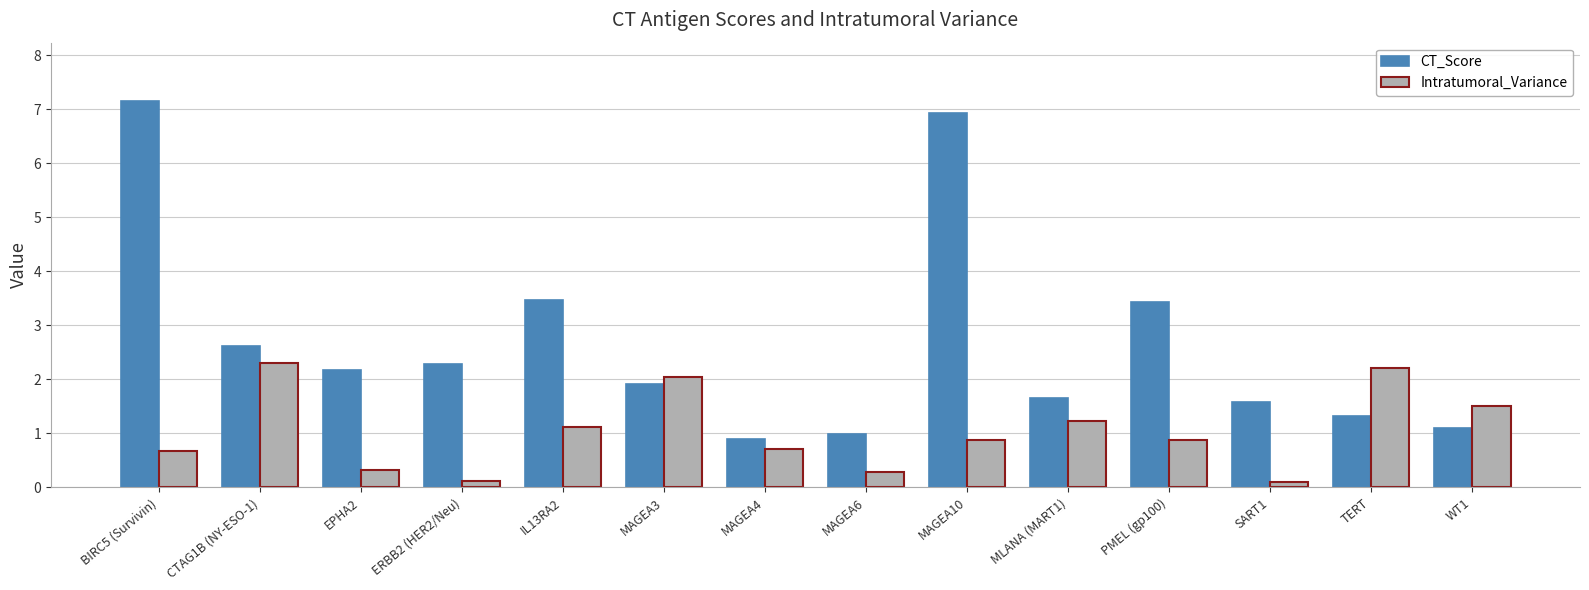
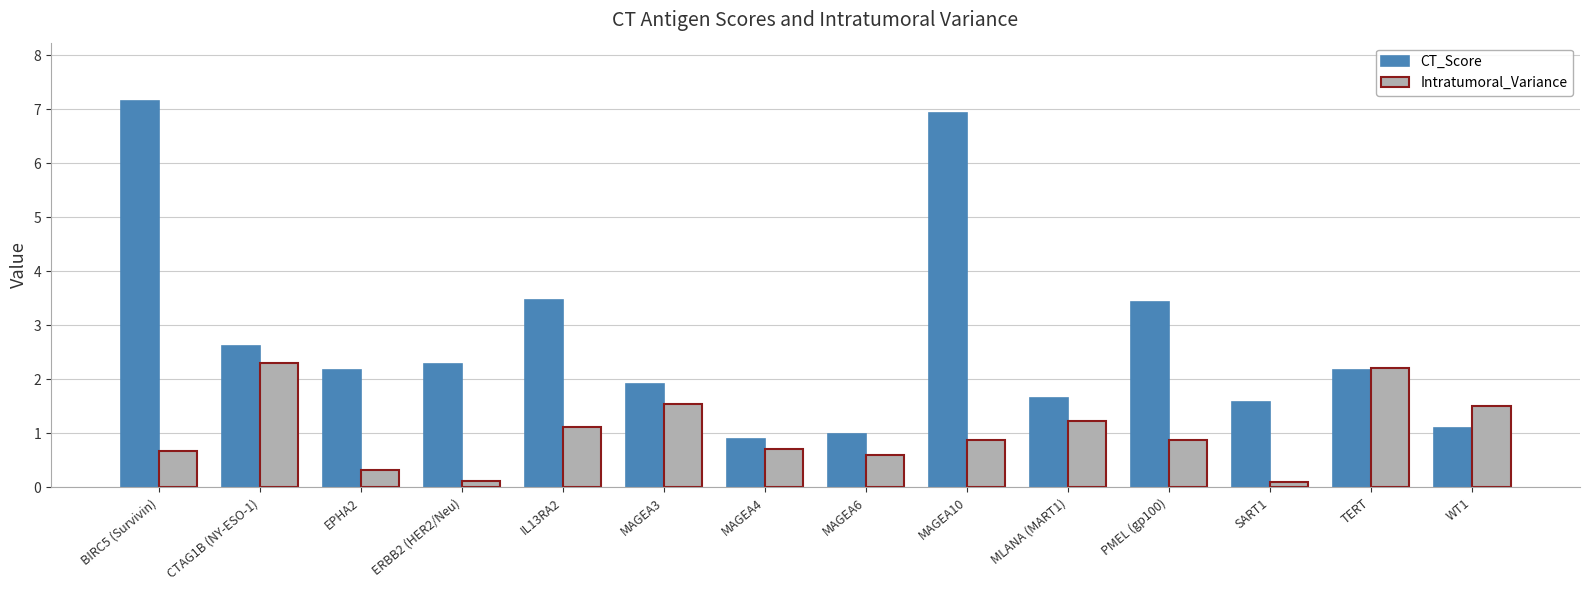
Intratumoral_Variance, MAGEA3: 2.0 -> 1.5
Intratumoral_Variance, MAGEA6: 0.3 -> 0.6
CT_Score, TERT: 1.3 -> 2.2
